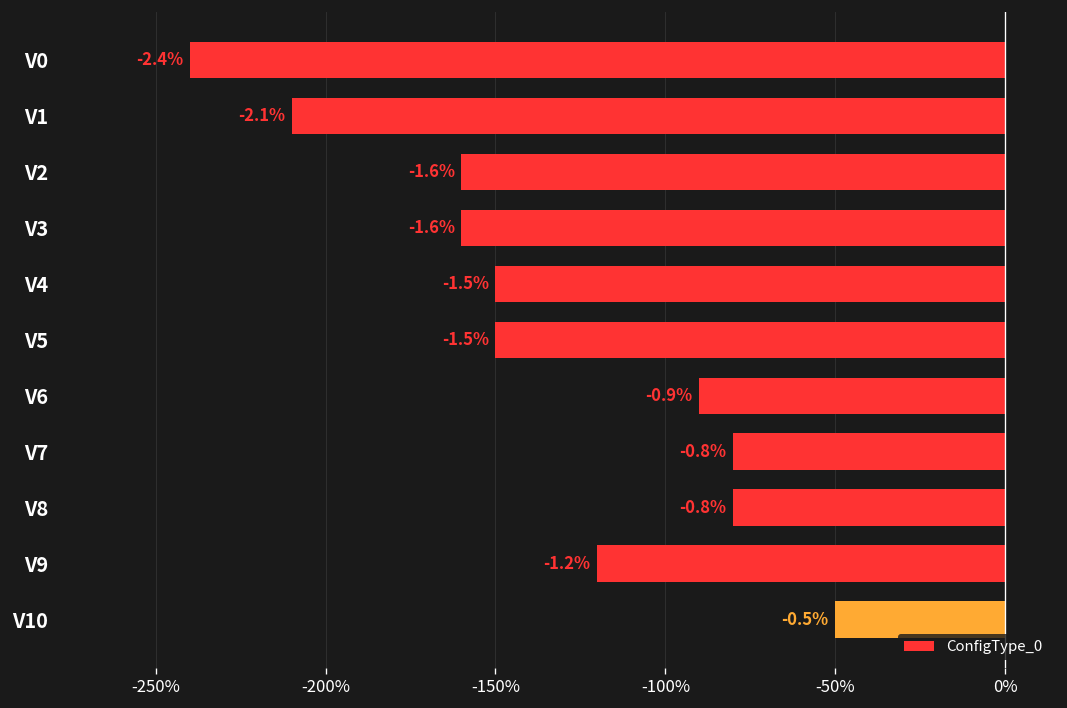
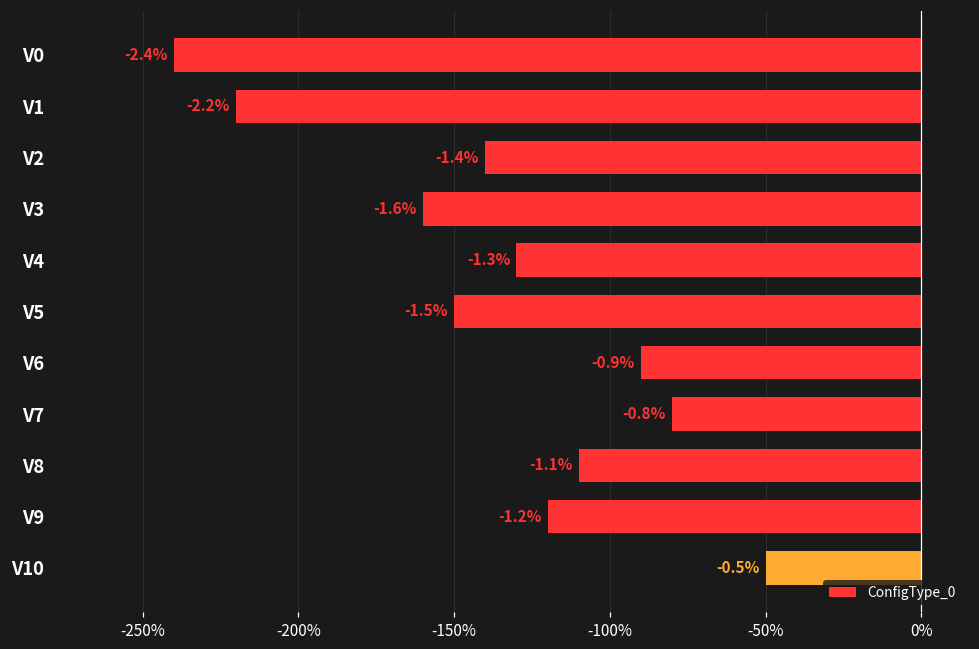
V1: -2.1% -> -2.2%
V2: -1.6% -> -1.4%
V4: -1.5% -> -1.3%
V8: -0.8% -> -1.1%
